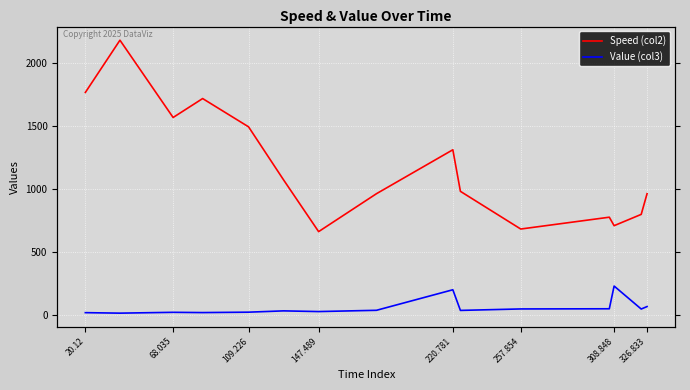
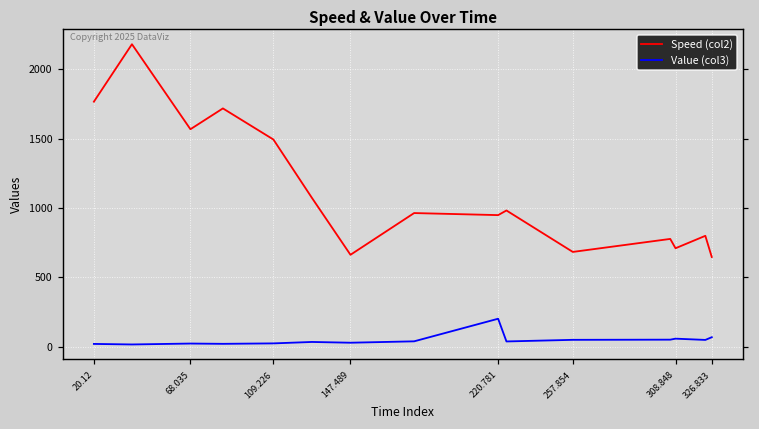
Speed (col2), 220.781: 1310 -> 950
Value (col3), 308.848: 230 -> 60
Speed (col2), 326.833: 960 -> 650
